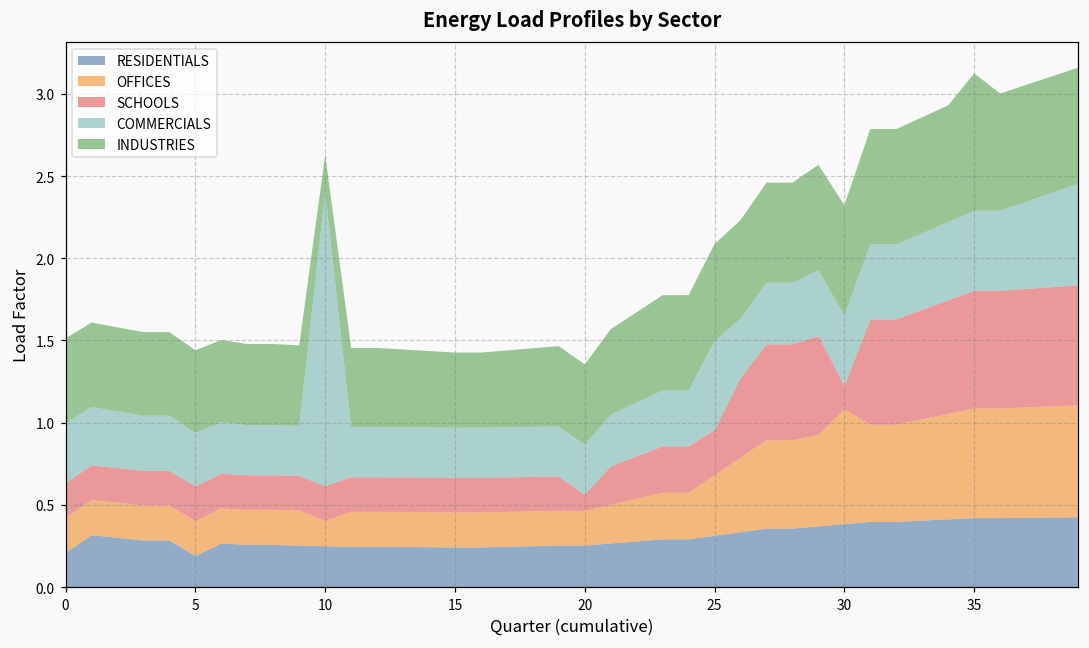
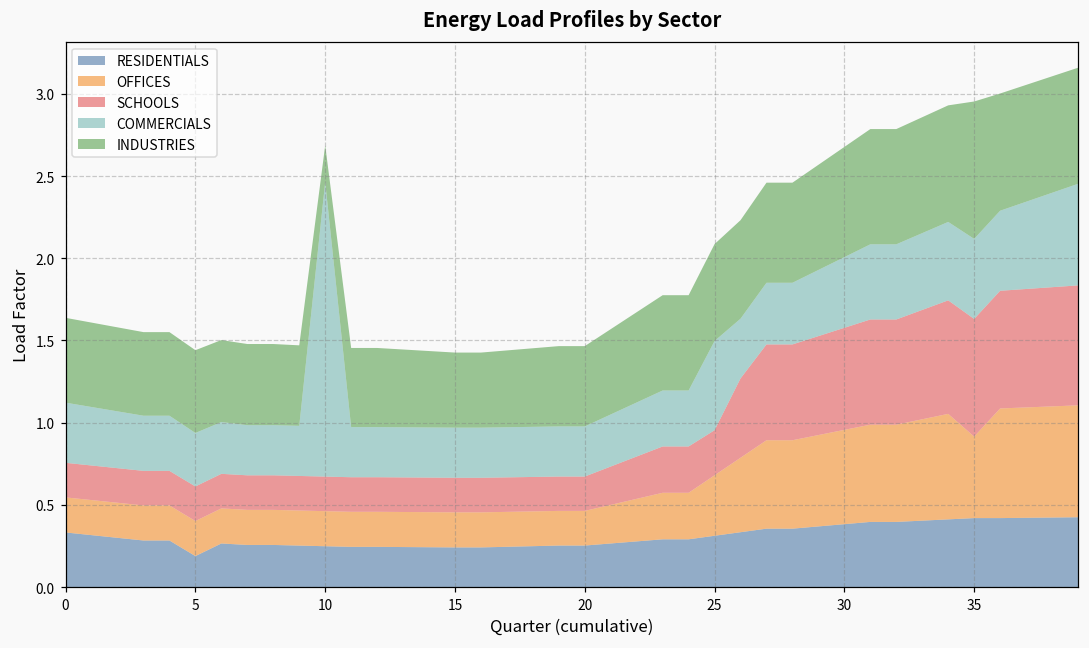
RESIDENTIALS, 0: 0.21 -> 0.33
OFFICES, 10: 0.15 -> 0.21
SCHOOLS, 20: 0.10 -> 0.21
OFFICES, 30: 0.70 -> 0.57
SCHOOLS, 30: 0.14 -> 0.62
OFFICES, 35: 0.67 -> 0.50
